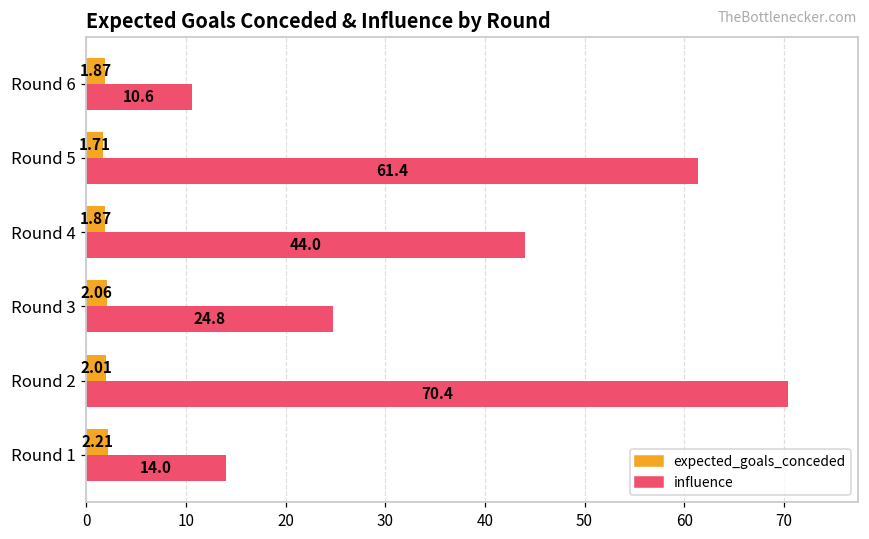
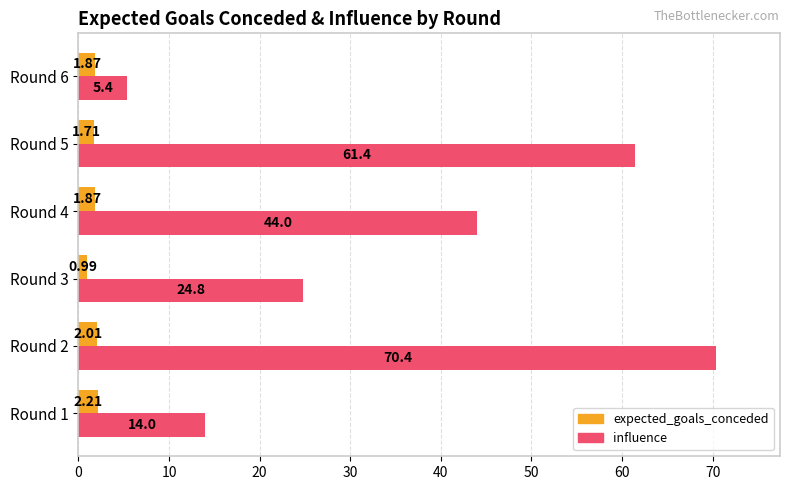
influence, Round 6: 10.6 -> 5.4
expected_goals_conceded, Round 3: 2.06 -> 0.99
